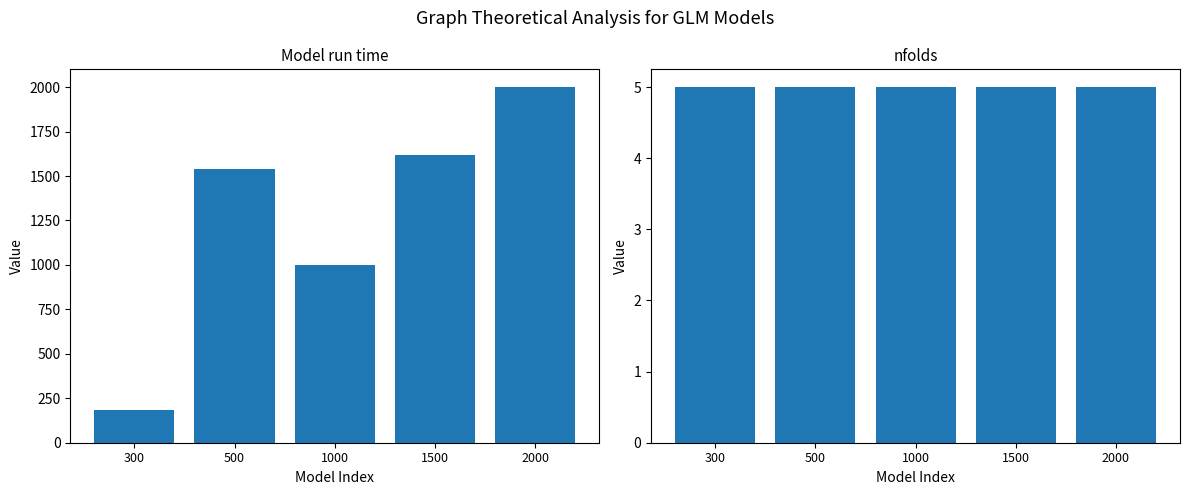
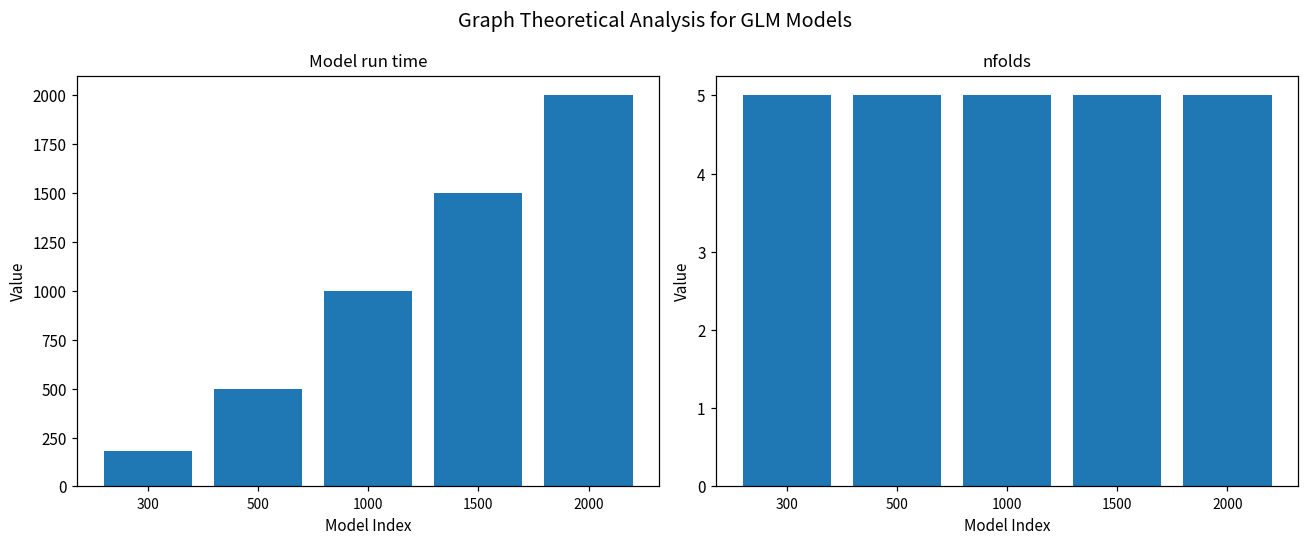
Model run time, 500: 1540 -> 500
Model run time, 1500: 1620 -> 1500
